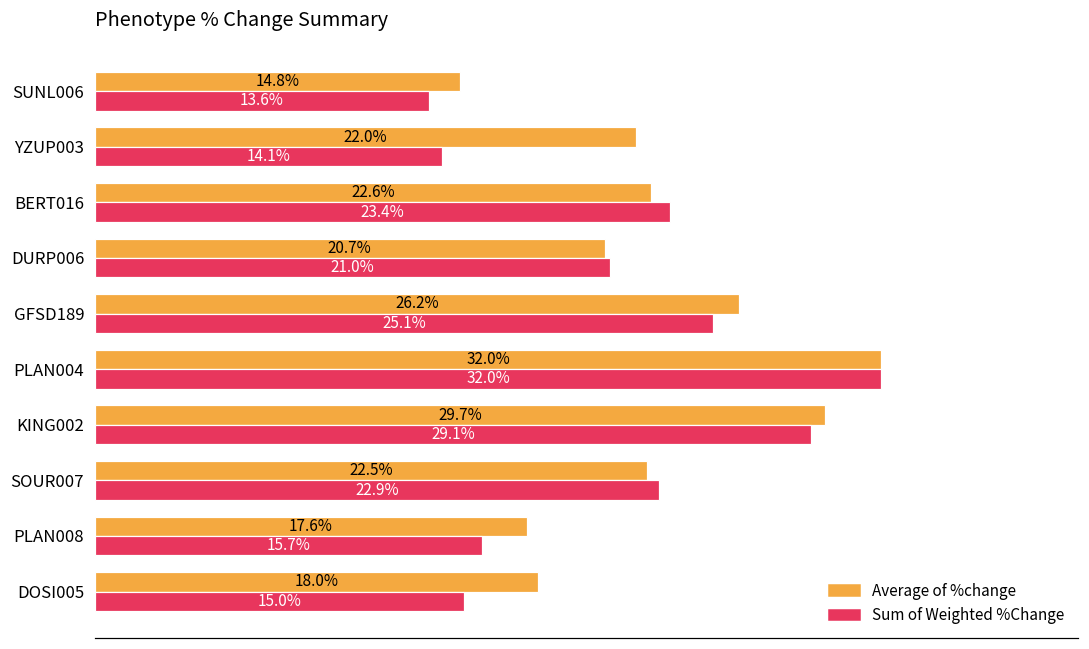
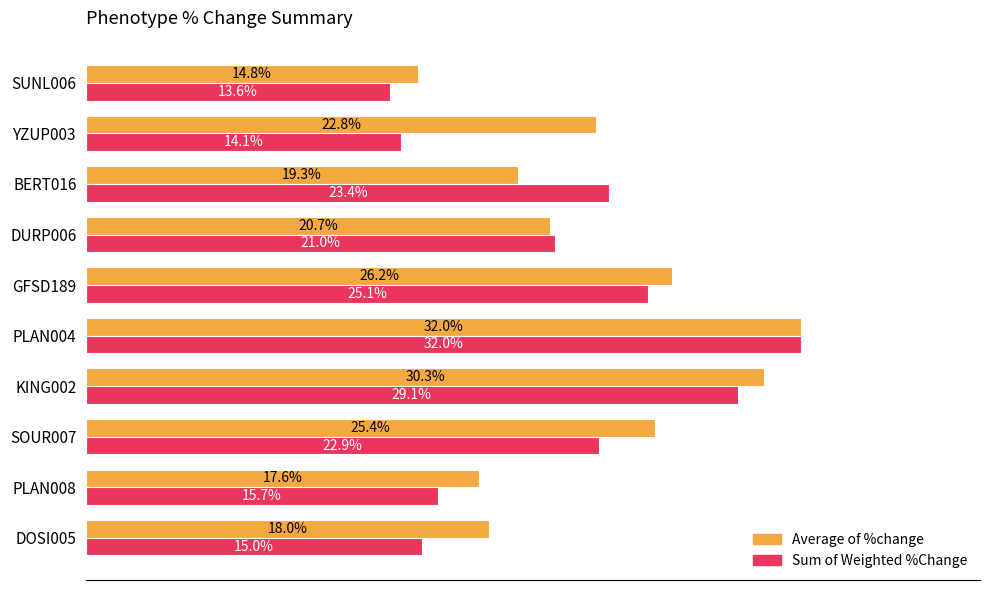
Average of %change, YZUP003: 22.0% -> 22.8%
Average of %change, BERT016: 22.6% -> 19.3%
Average of %change, KING002: 29.7% -> 30.3%
Average of %change, SOUR007: 22.5% -> 25.4%
